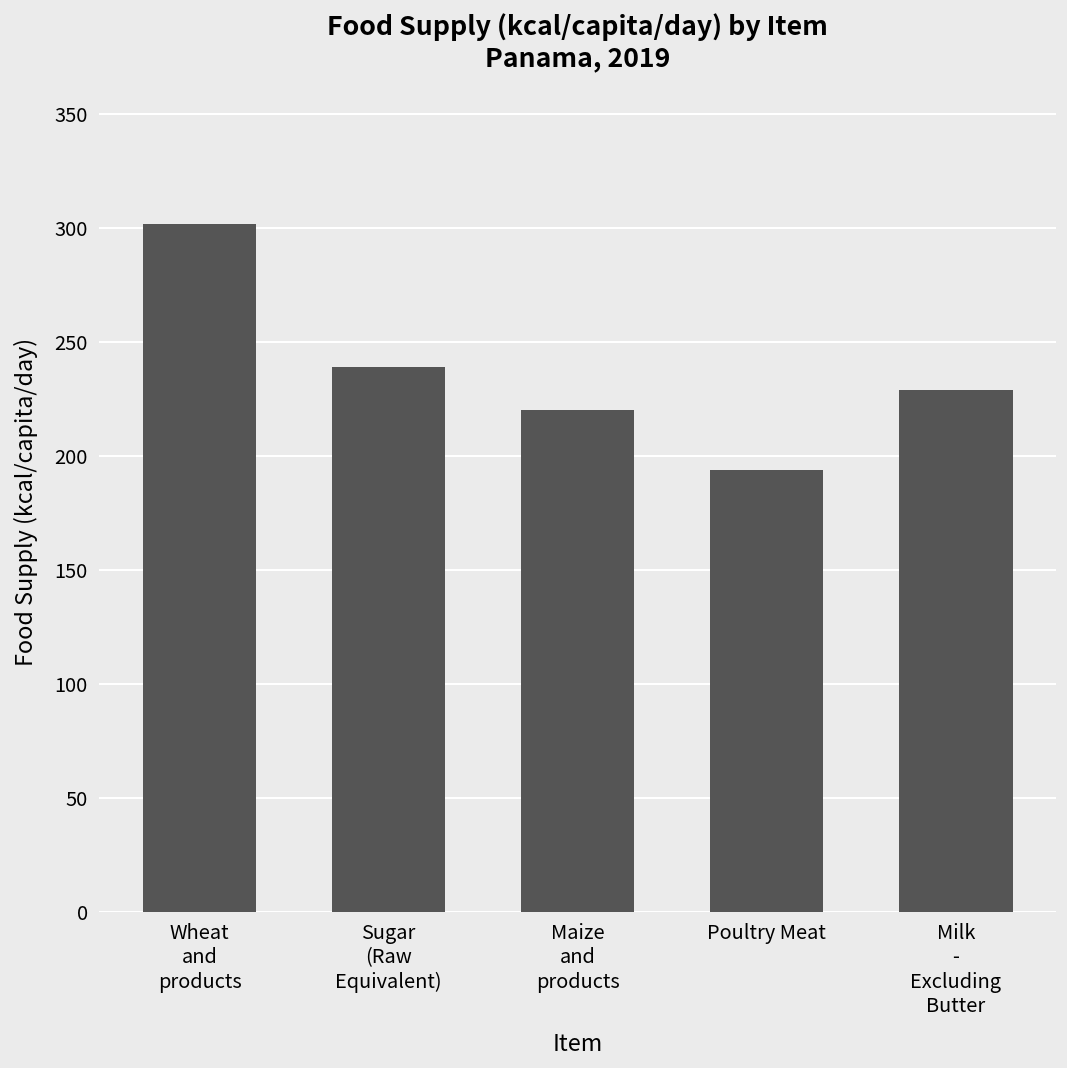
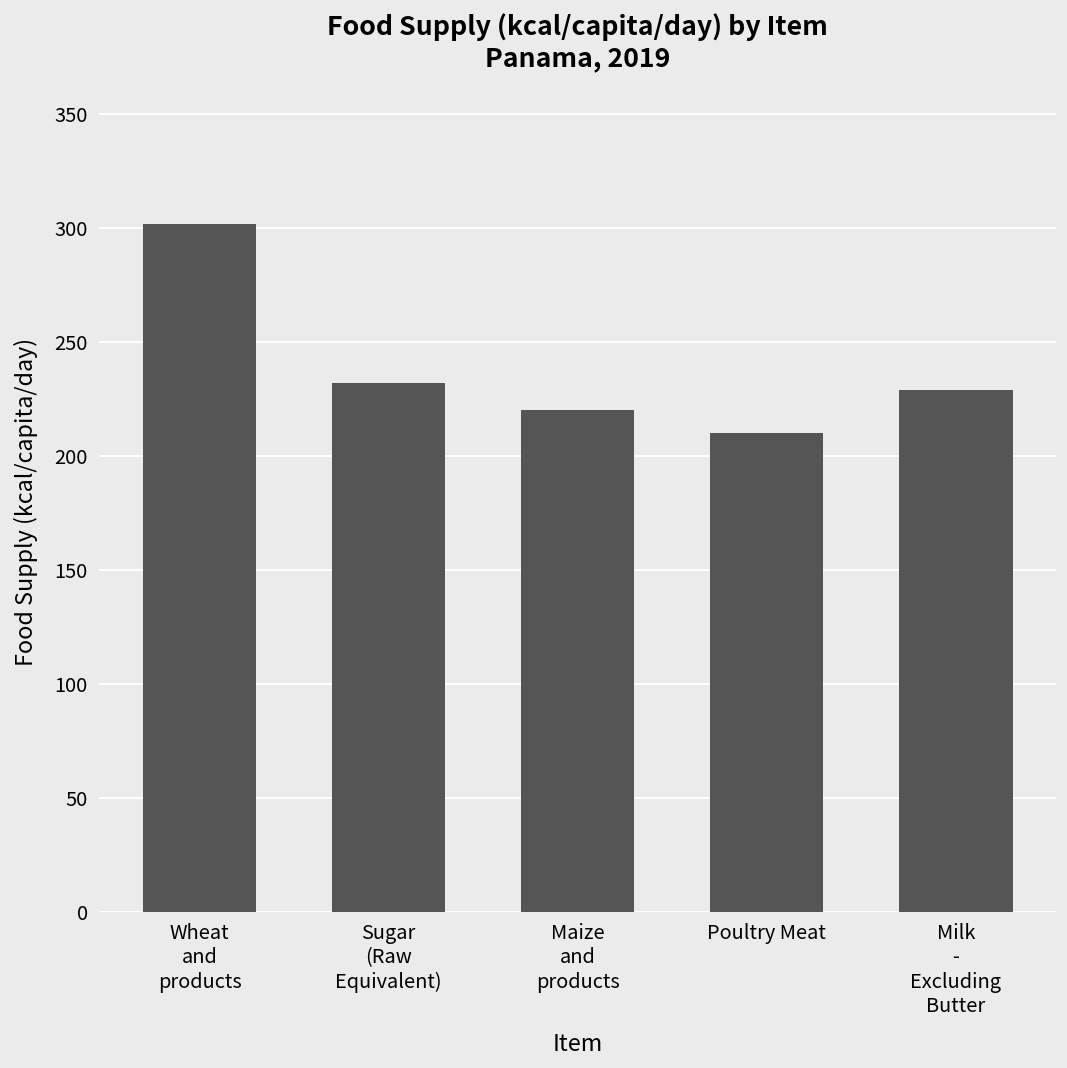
Sugar (Raw Equivalent): 239 -> 232
Poultry Meat: 194 -> 210
